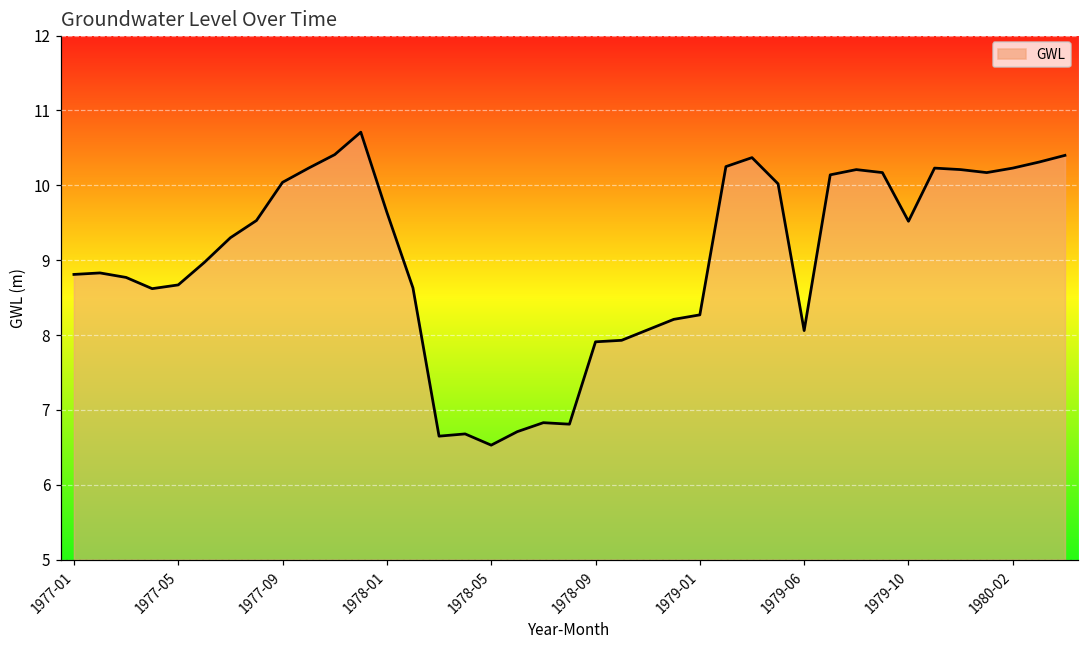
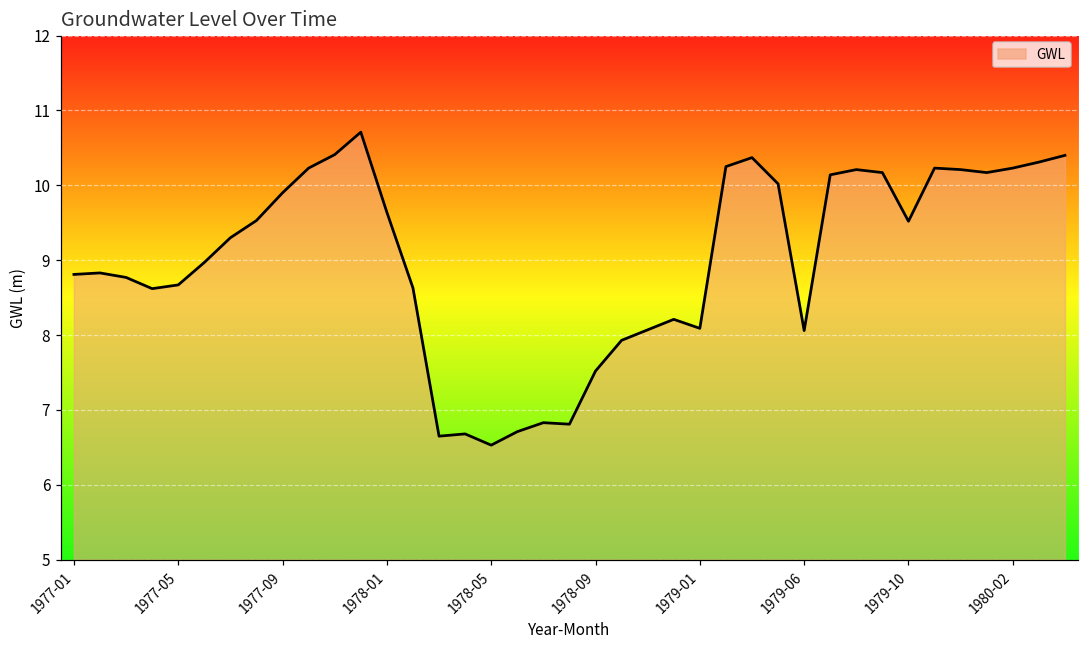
1977-09: 10.0 -> 9.9
1978-09: 7.9 -> 7.5
1979-01: 8.3 -> 8.1
